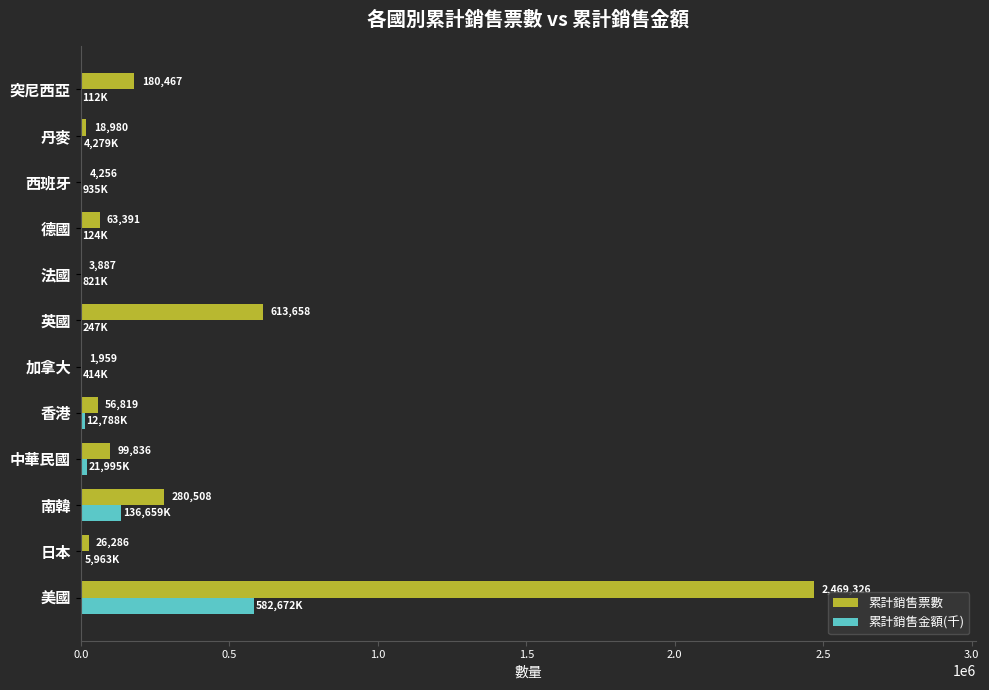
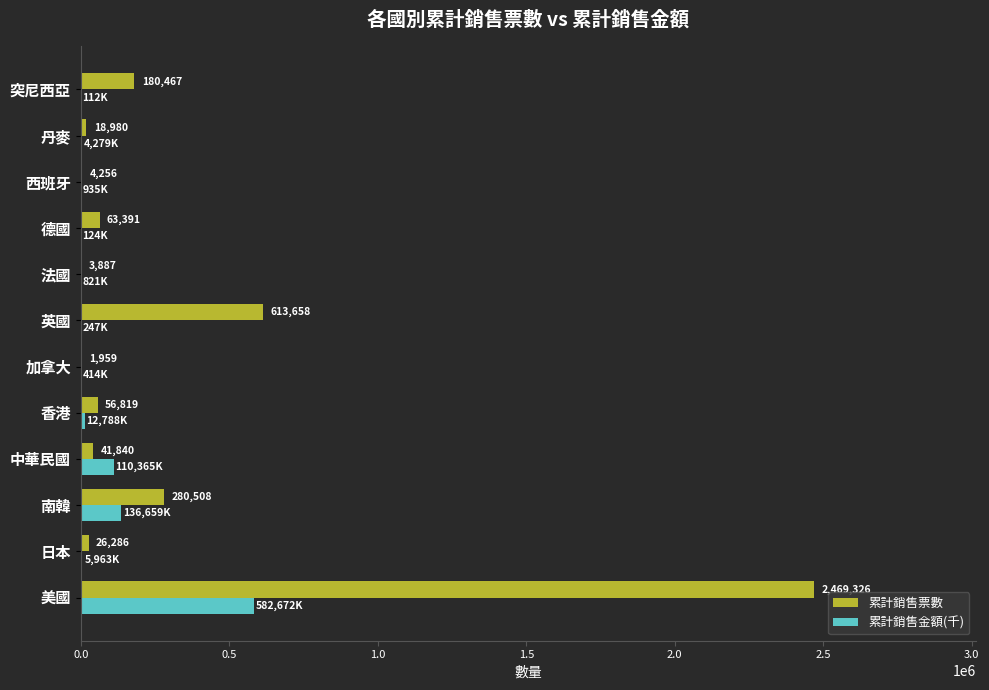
累計銷售票數, 中華民國: 99,836 -> 41,840
累計銷售金額(千), 中華民國: 21,995K -> 110,365K
